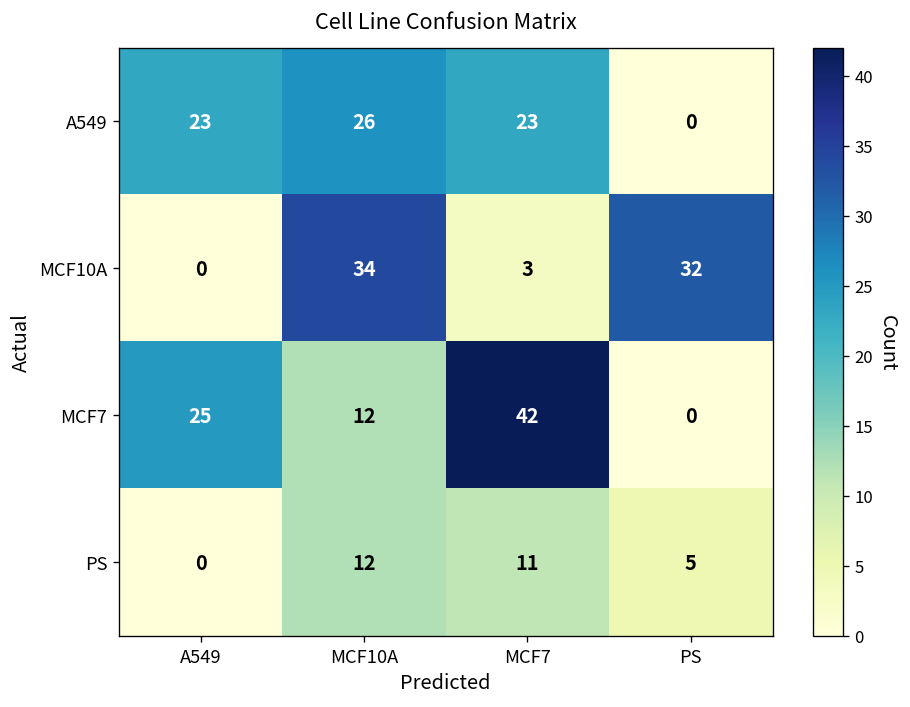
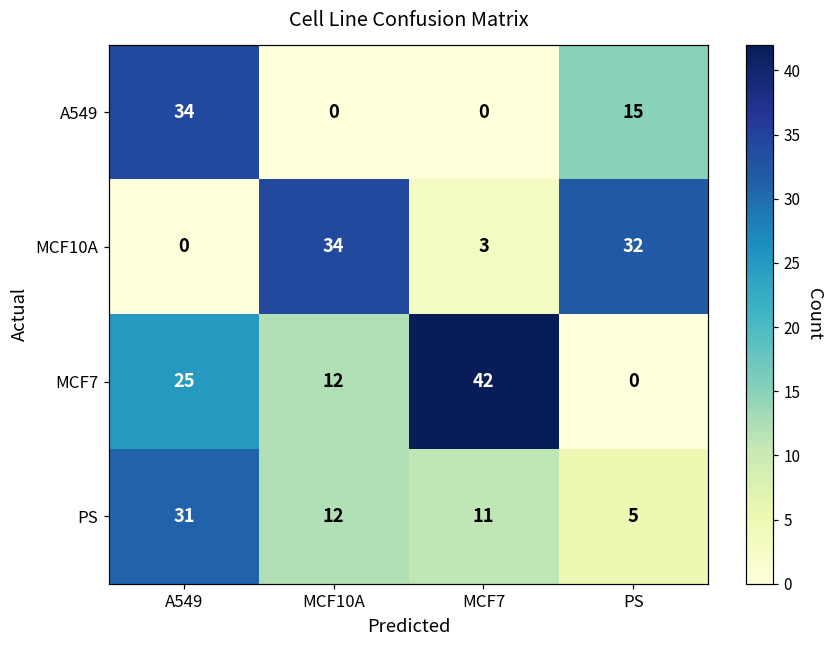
A549, A549: 23 -> 34
A549, MCF10A: 26 -> 0
A549, MCF7: 23 -> 0
A549, PS: 0 -> 15
PS, A549: 0 -> 31
